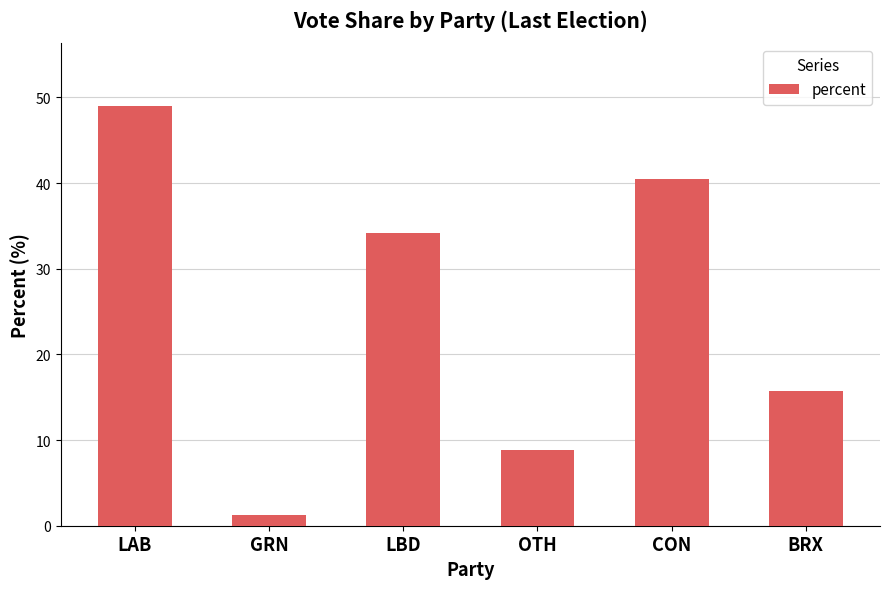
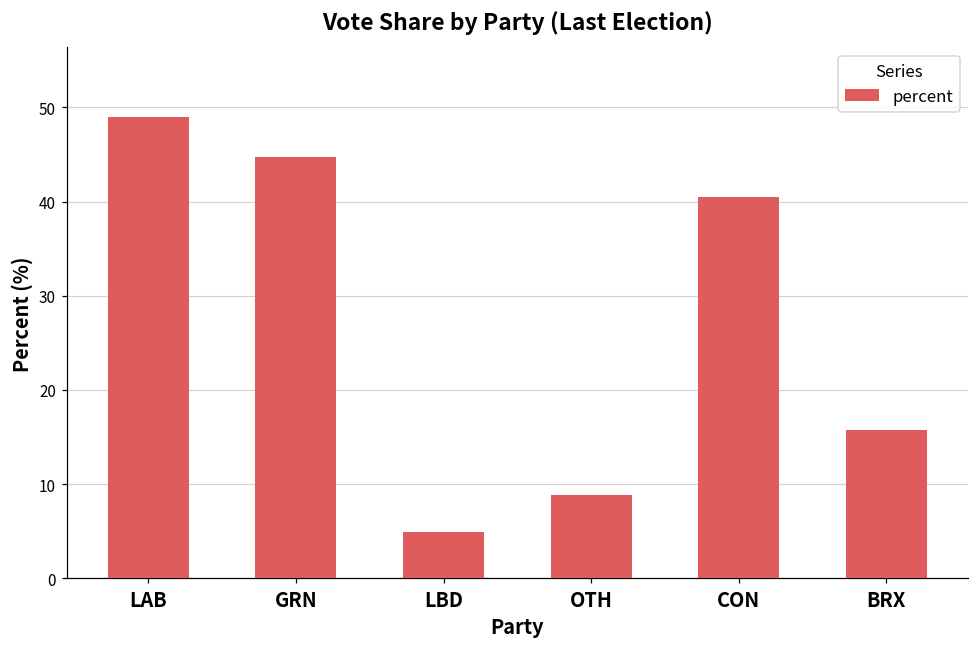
GRN: 1 -> 45
LBD: 34 -> 5
